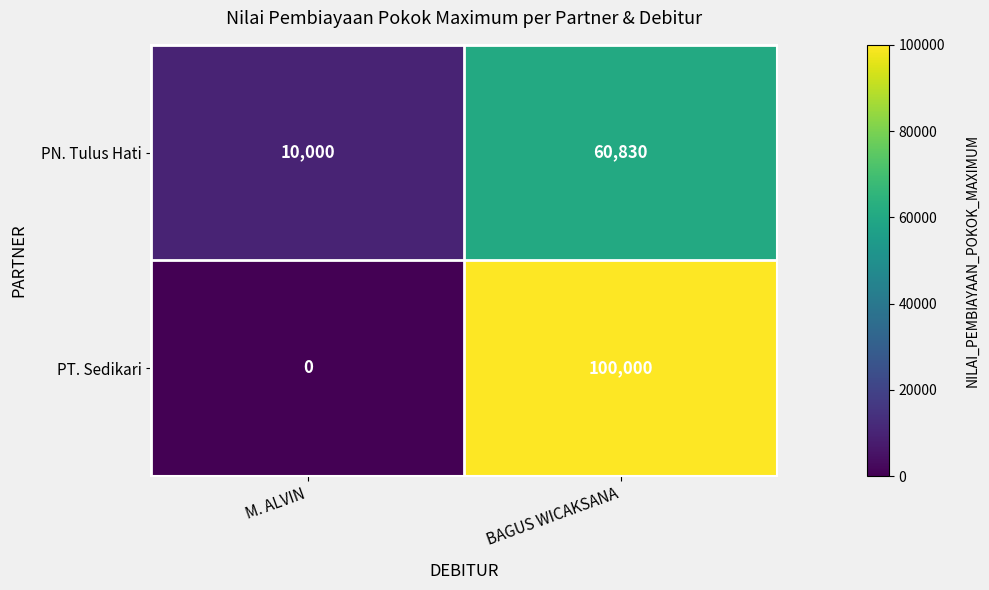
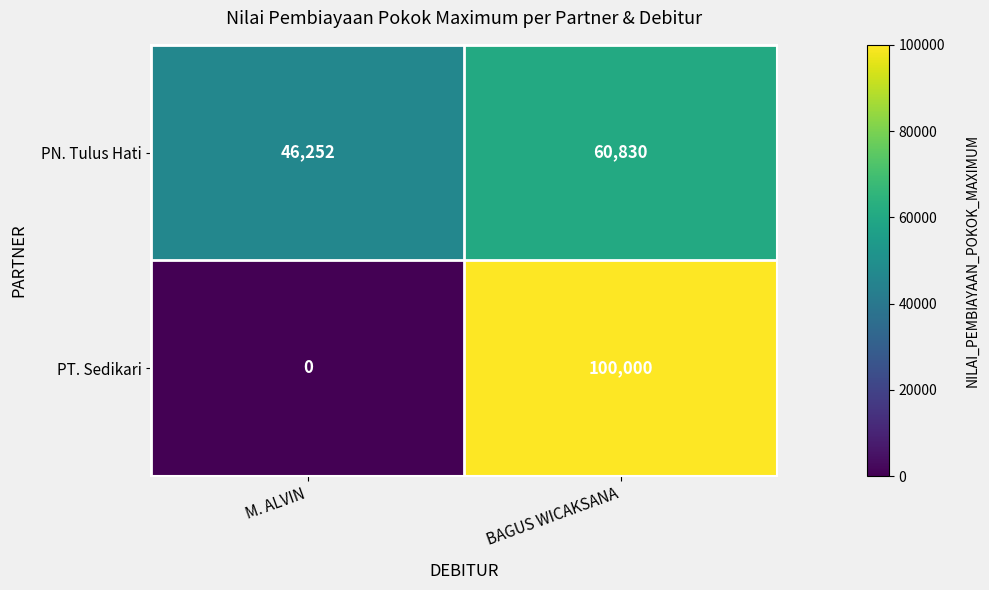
PN. Tulus Hati, M. ALVIN: 10,000 -> 46,252
